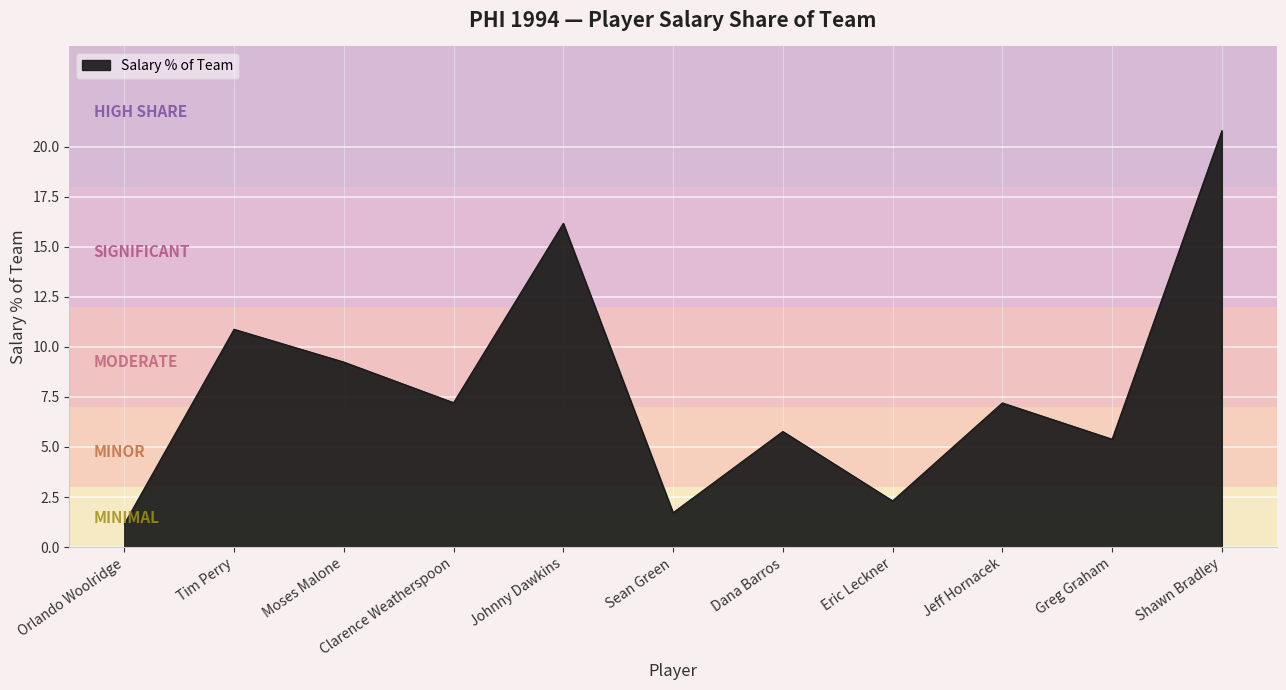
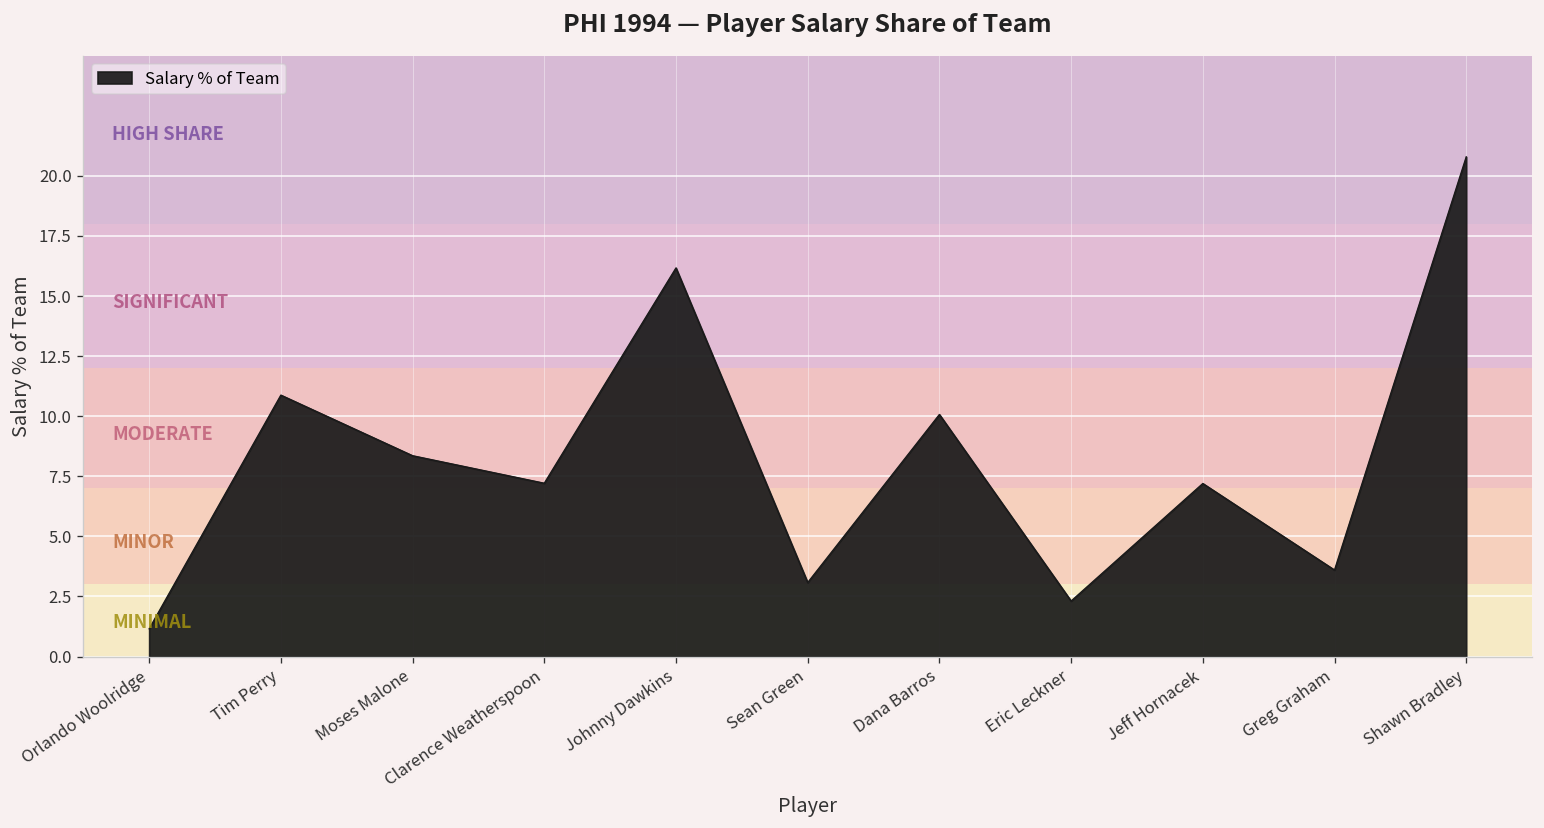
Moses Malone: 9.2 -> 8.4
Sean Green: 1.7 -> 3.1
Dana Barros: 5.8 -> 10.1
Greg Graham: 5.4 -> 3.6
